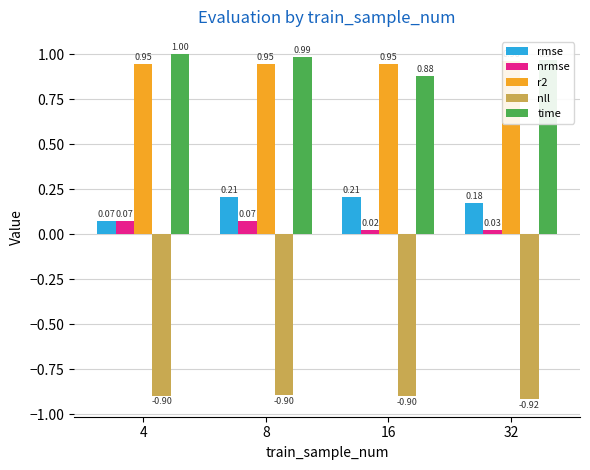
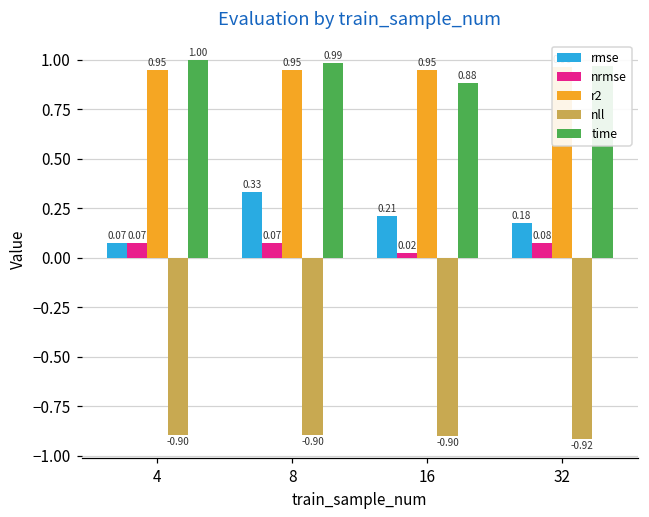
rmse, 8: 0.21 -> 0.33
nrmse, 32: 0.03 -> 0.08
